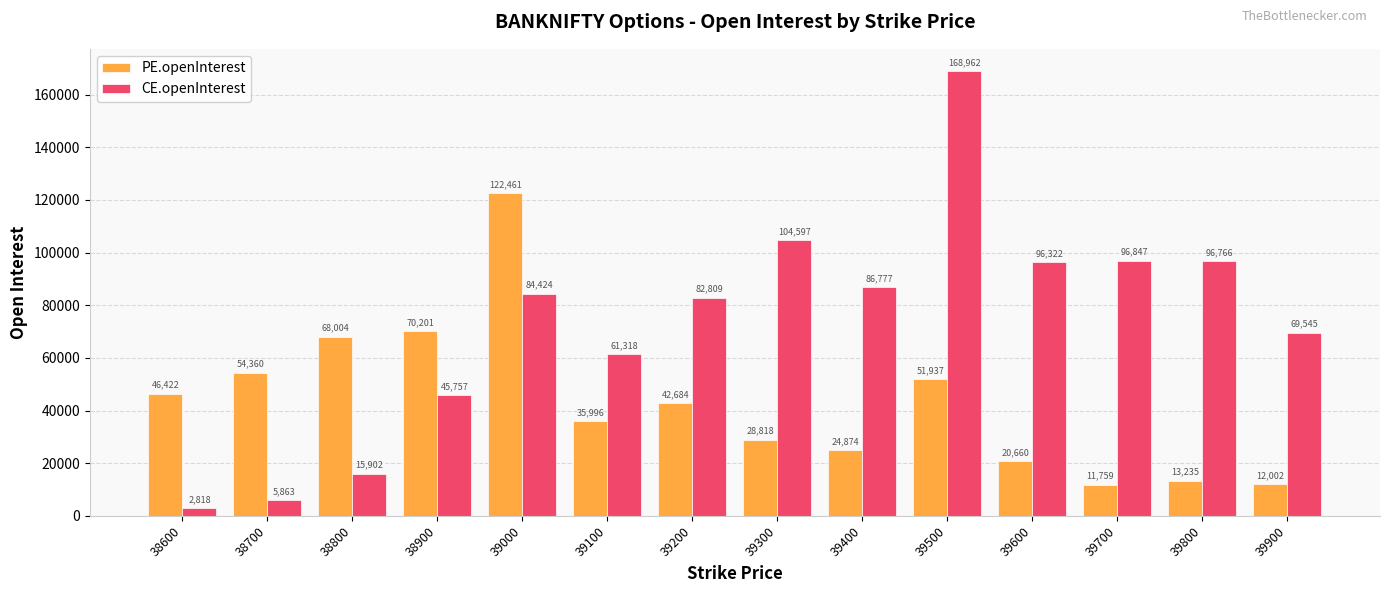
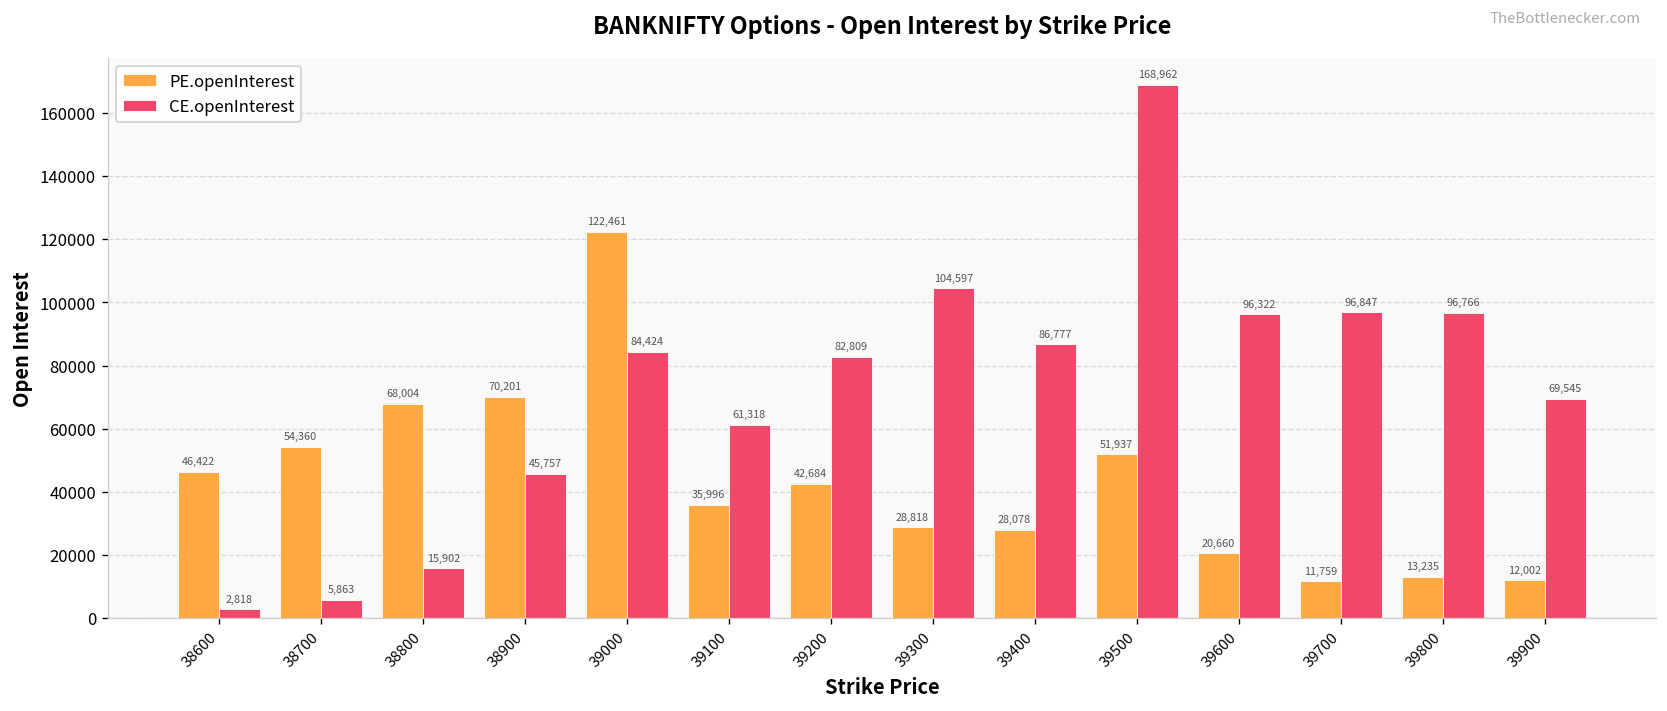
PE.openInterest, 39400: 24,874 -> 28,078
